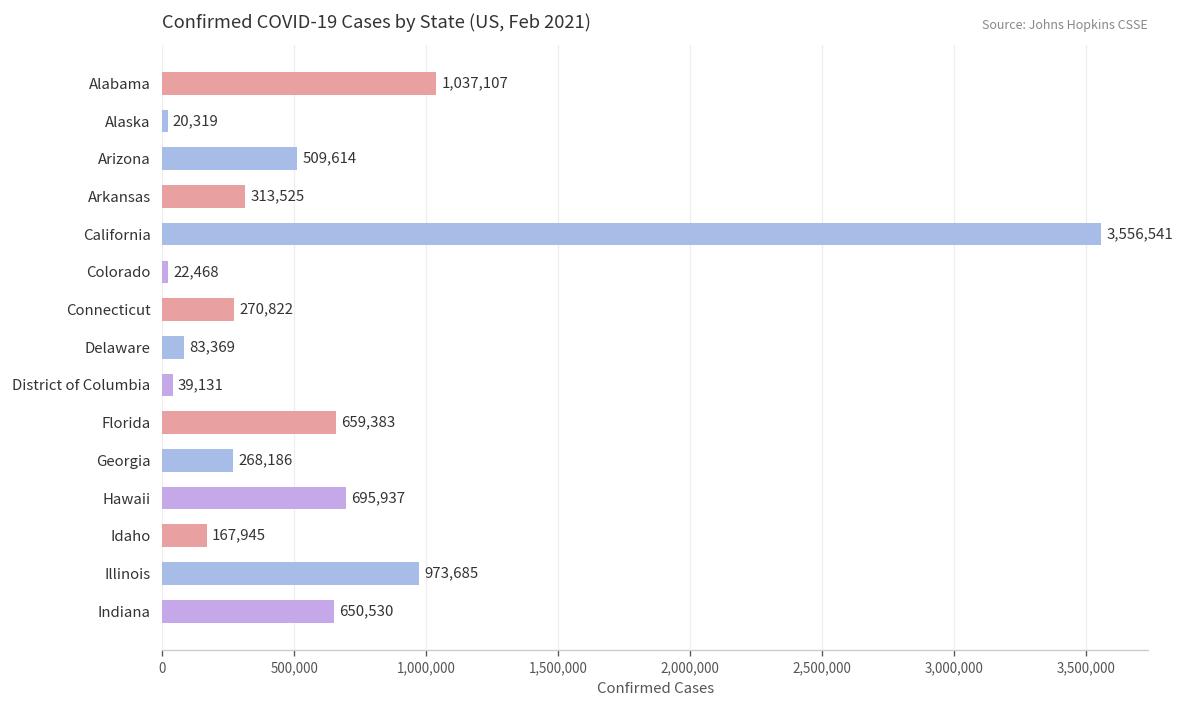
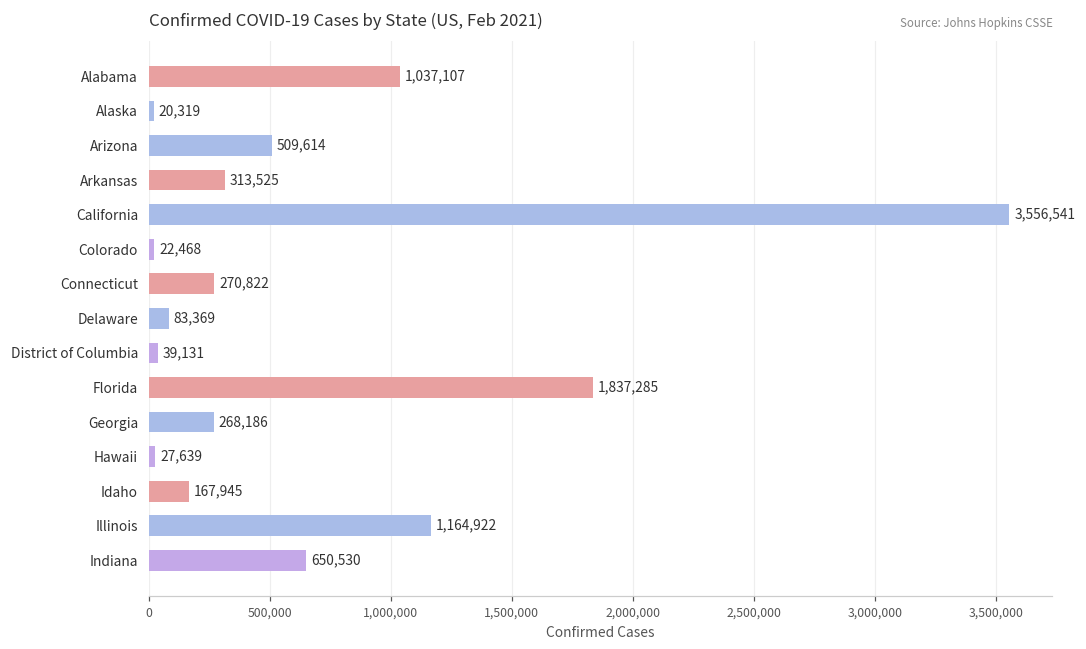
Florida: 659,383 -> 1,837,285
Hawaii: 695,937 -> 27,639
Illinois: 973,685 -> 1,164,922
